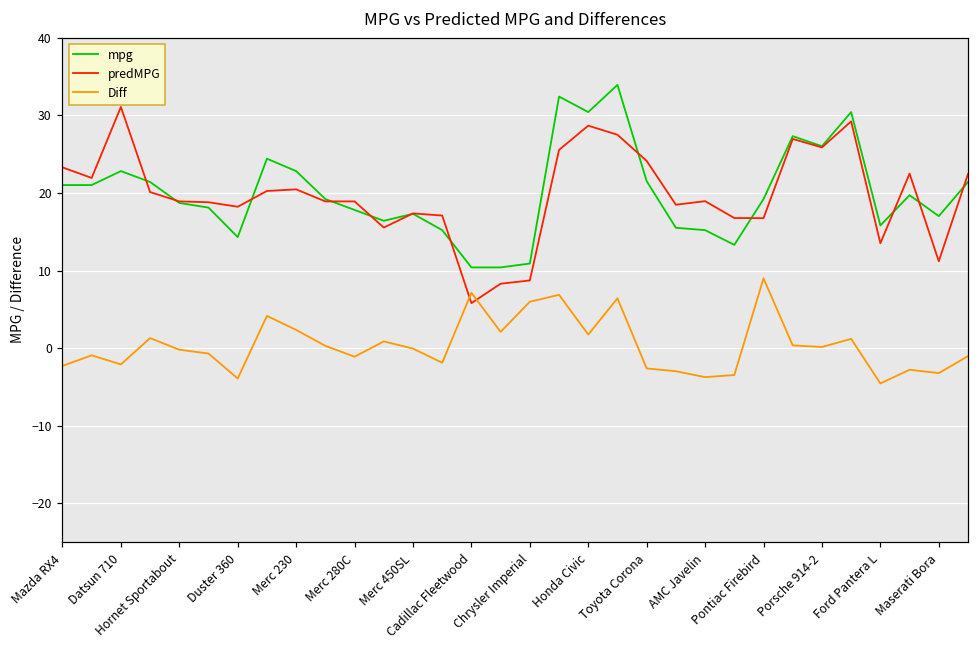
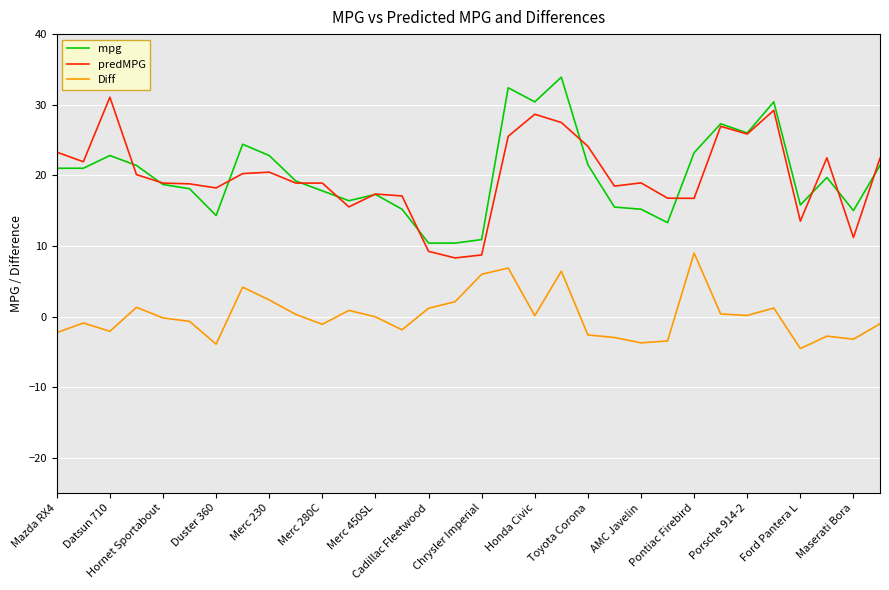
predMPG, Cadillac Fleetwood: 6 -> 9
Diff, Cadillac Fleetwood: 7 -> 1
Diff, Honda Civic: 2 -> 0
mpg, Pontiac Firebird: 19 -> 23
mpg, Maserati Bora: 17 -> 15
